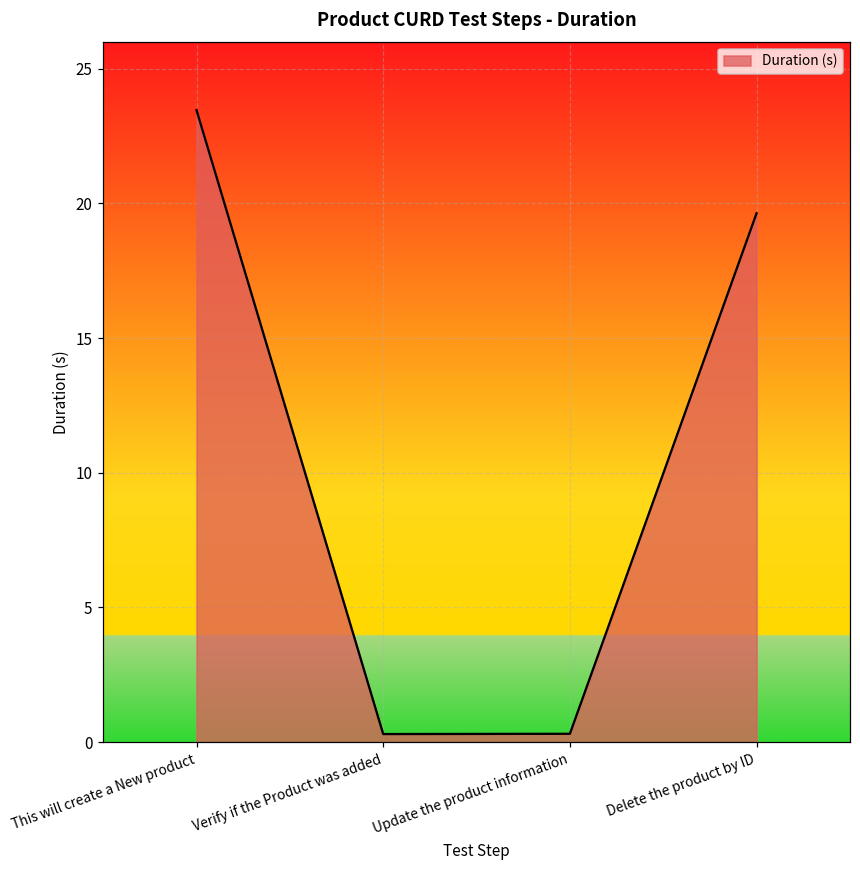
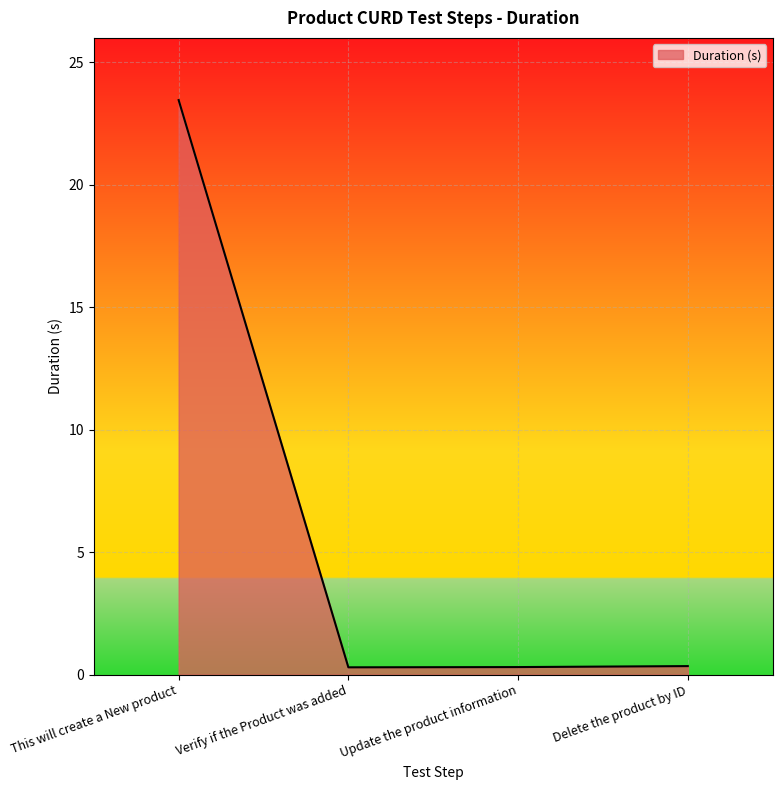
Delete the product by ID: 19.6 -> 0.4
